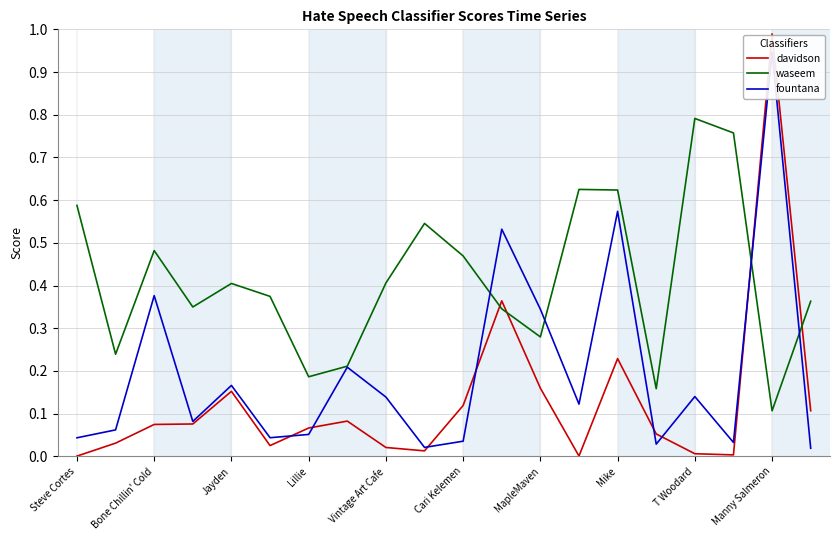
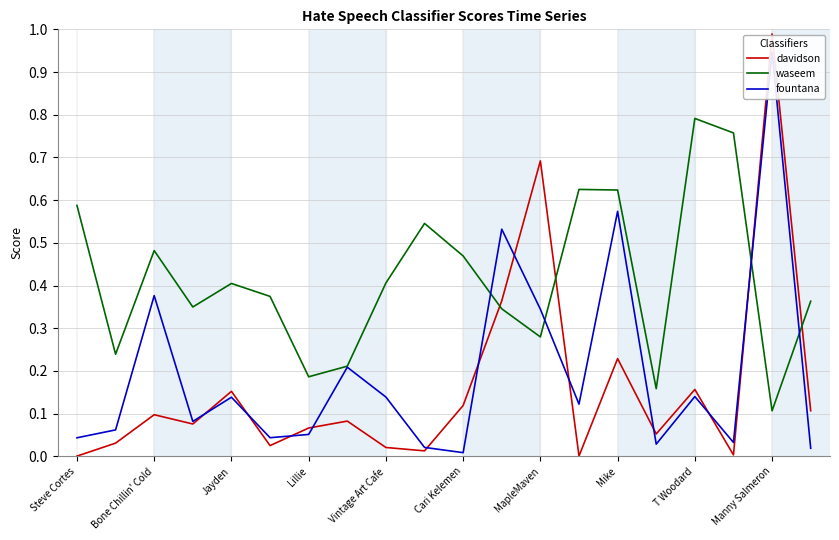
davidson, Bone Chillin' Cold: 0.07 -> 0.10
fountana, Jayden: 0.17 -> 0.14
fountana, Cari Kelemen: 0.04 -> 0.01
davidson, MapleMaven: 0.16 -> 0.69
davidson, T Woodard: 0.01 -> 0.16
